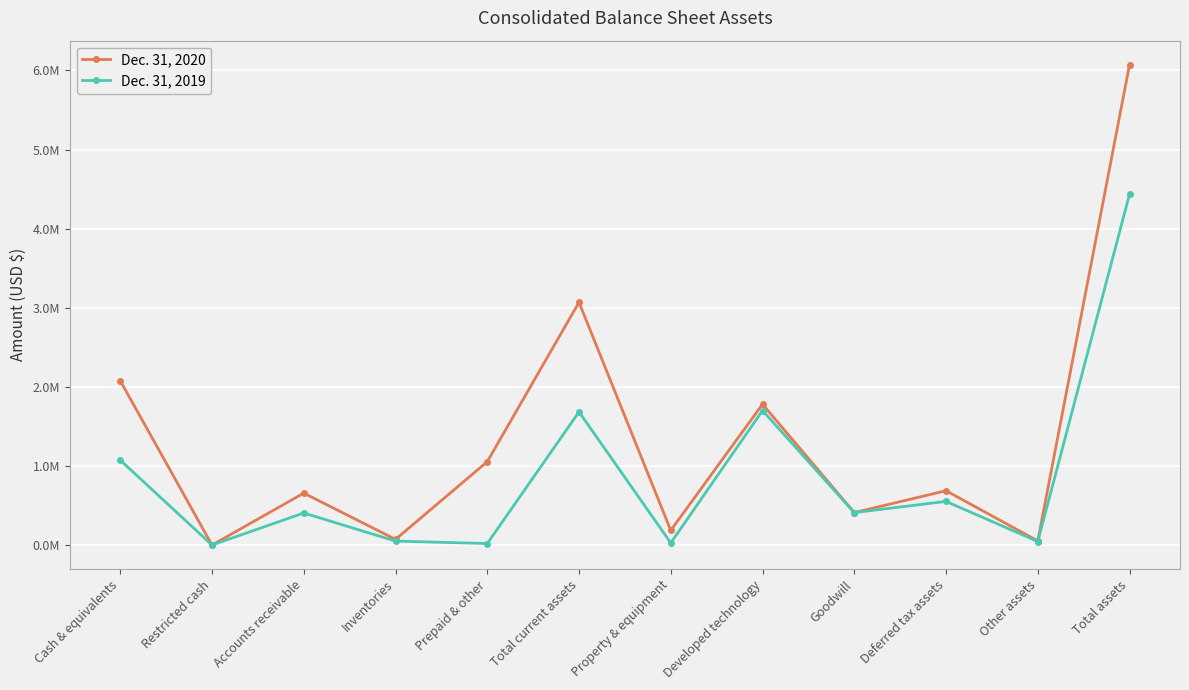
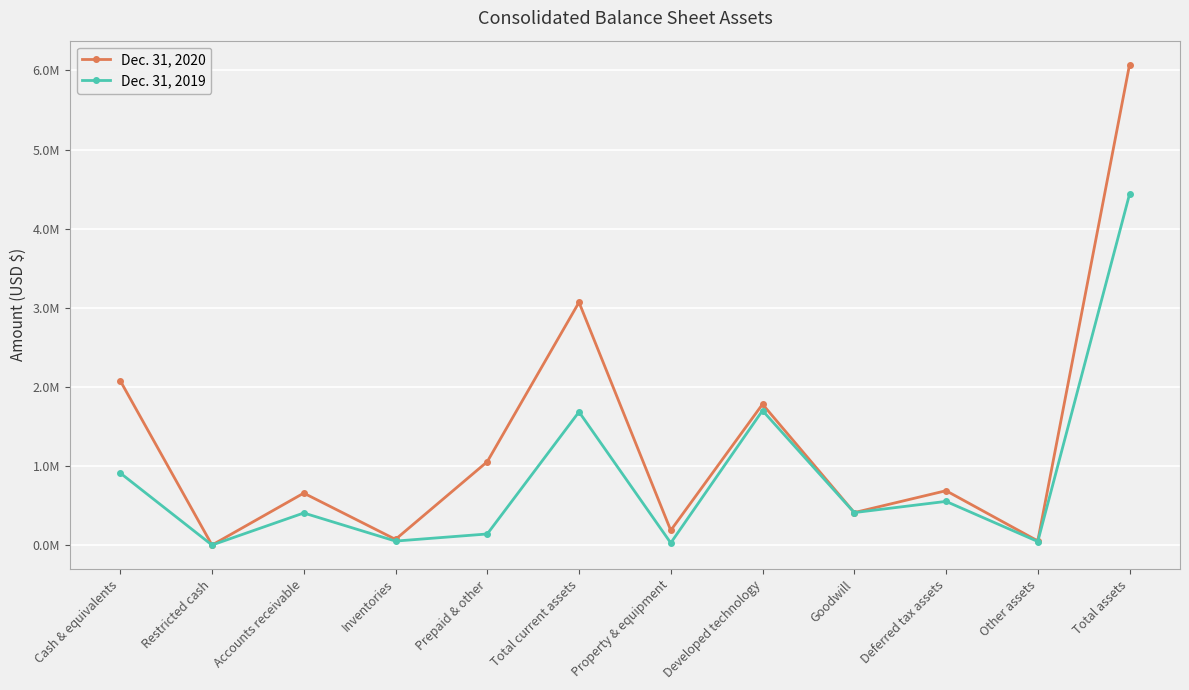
Dec. 31, 2019, Cash & equivalents: 1100000 -> 900000
Dec. 31, 2019, Prepaid & other: 0 -> 100000
